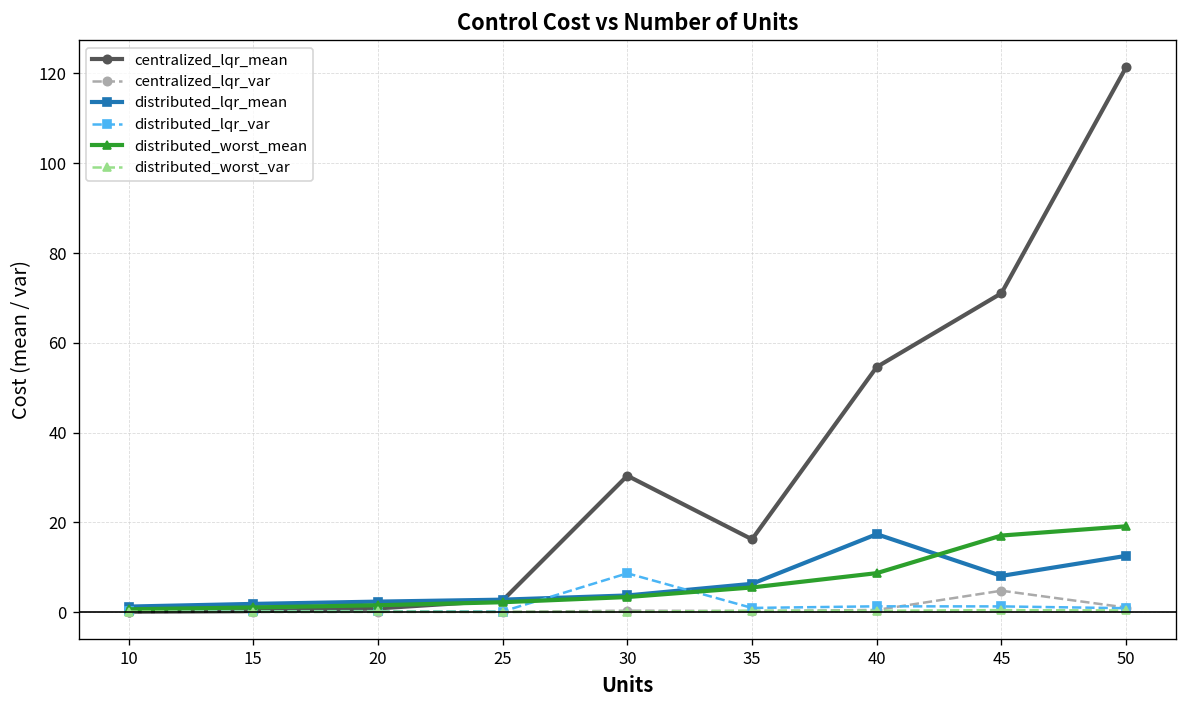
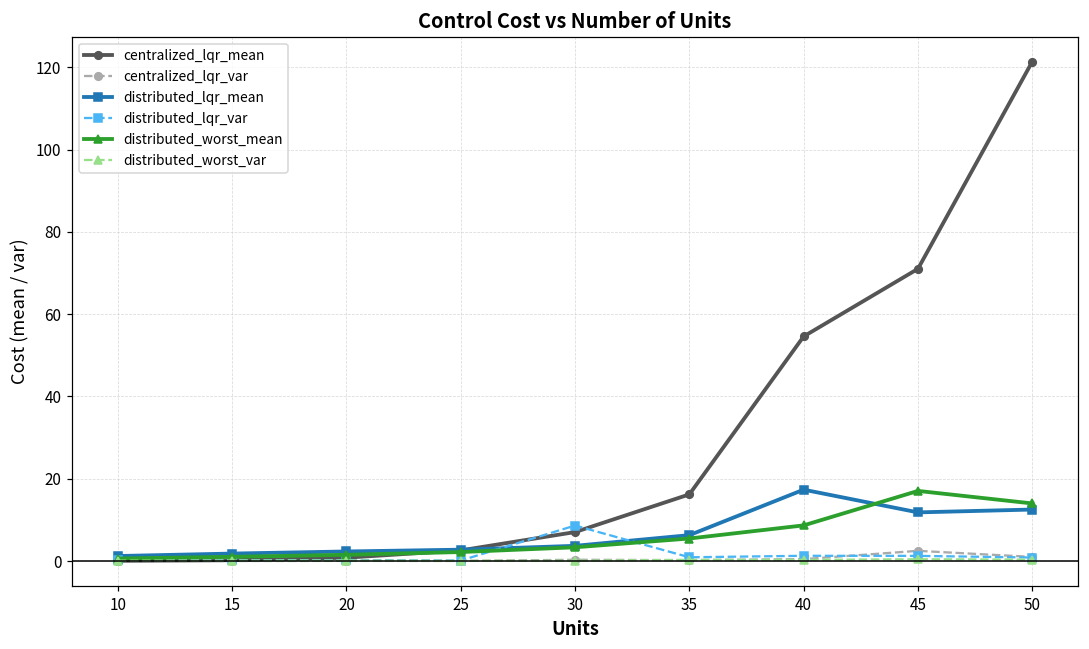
centralized_lqr_mean, 30: 30 -> 7
centralized_lqr_var, 45: 5 -> 2
distributed_lqr_mean, 45: 8 -> 12
distributed_worst_mean, 50: 19 -> 14
